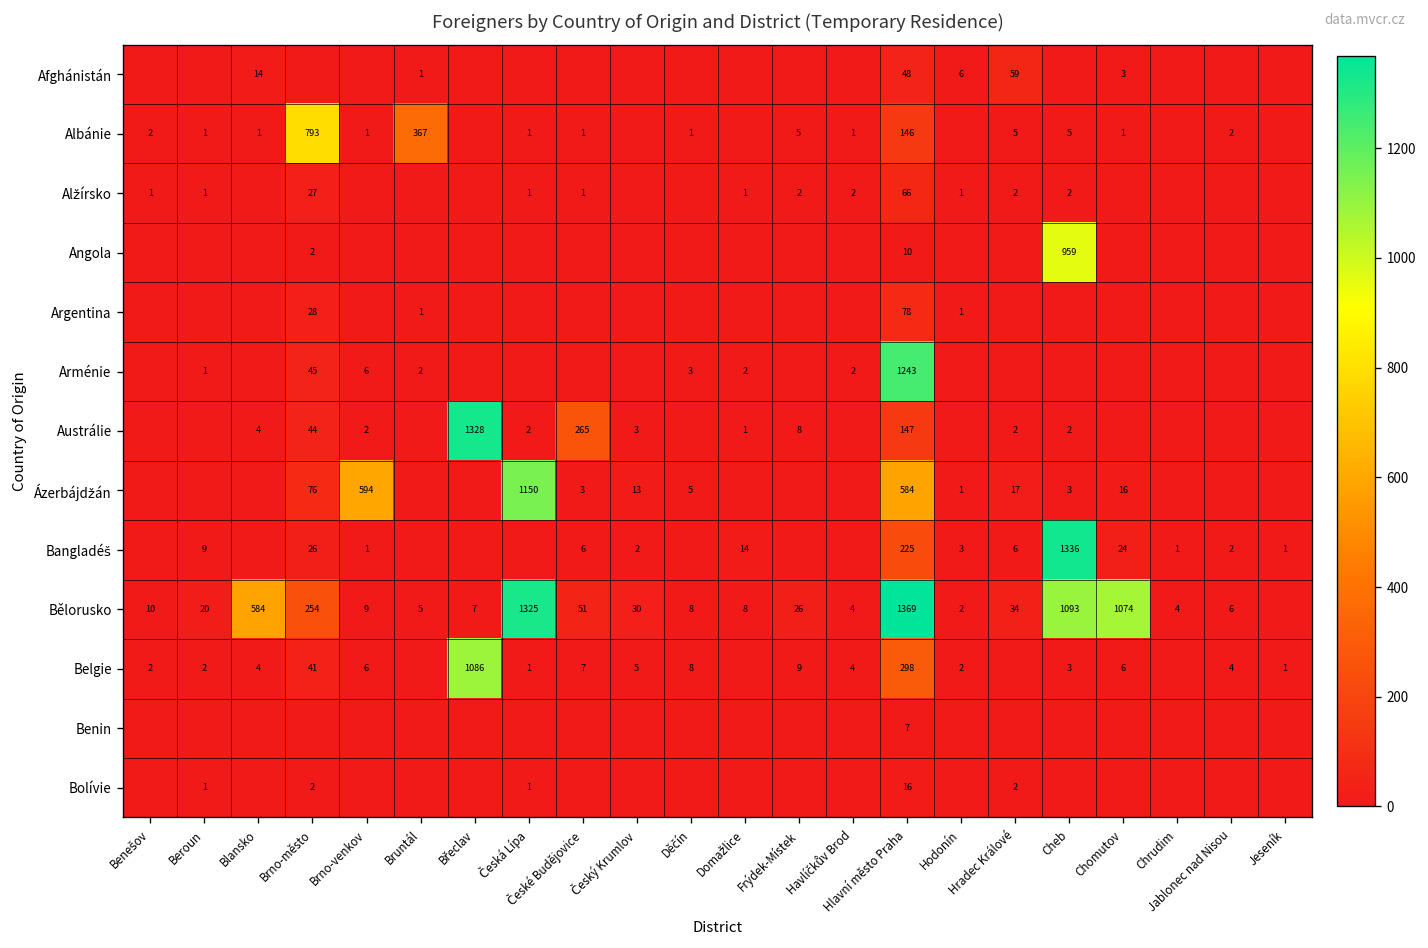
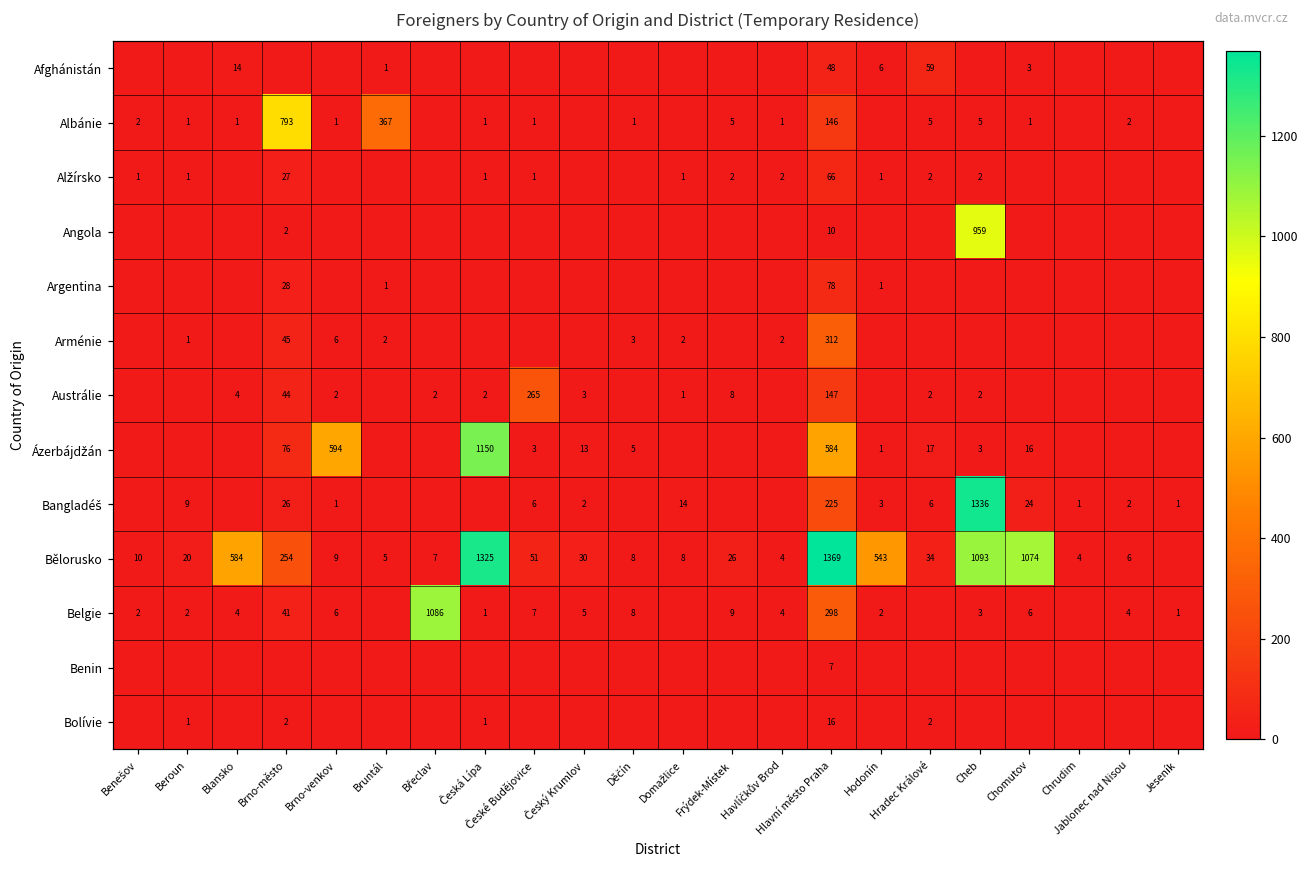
Arménie, Hlavní město Praha: 1243 -> 312
Austrálie, Břeclav: 1328 -> 2
Bělorusko, Hodonín: 2 -> 543
